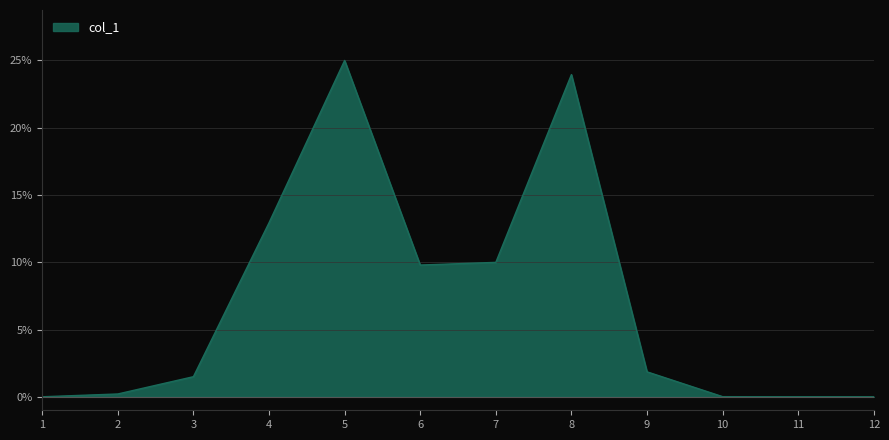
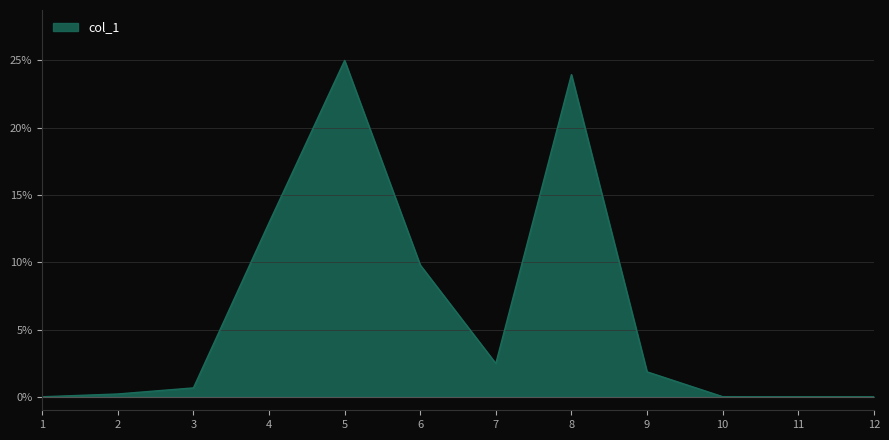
3: 1.5% -> 0.7%
7: 10.0% -> 2.5%
